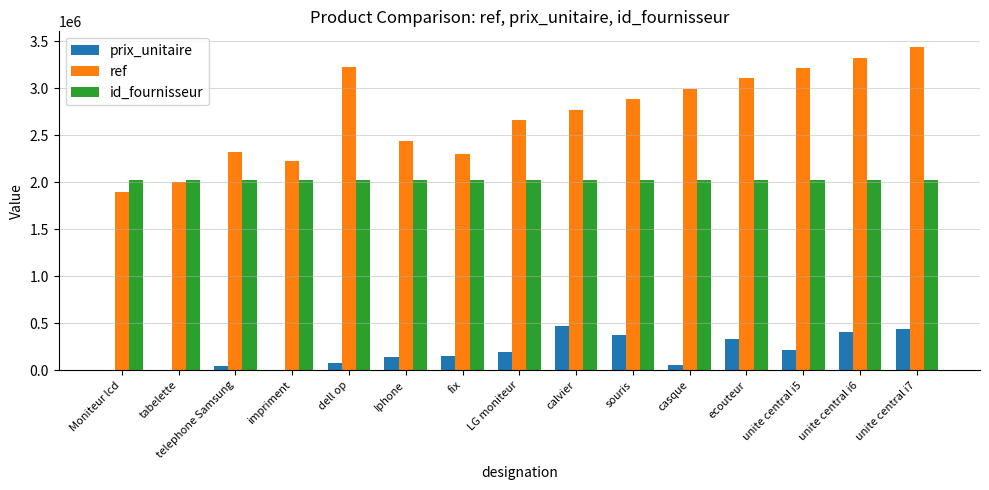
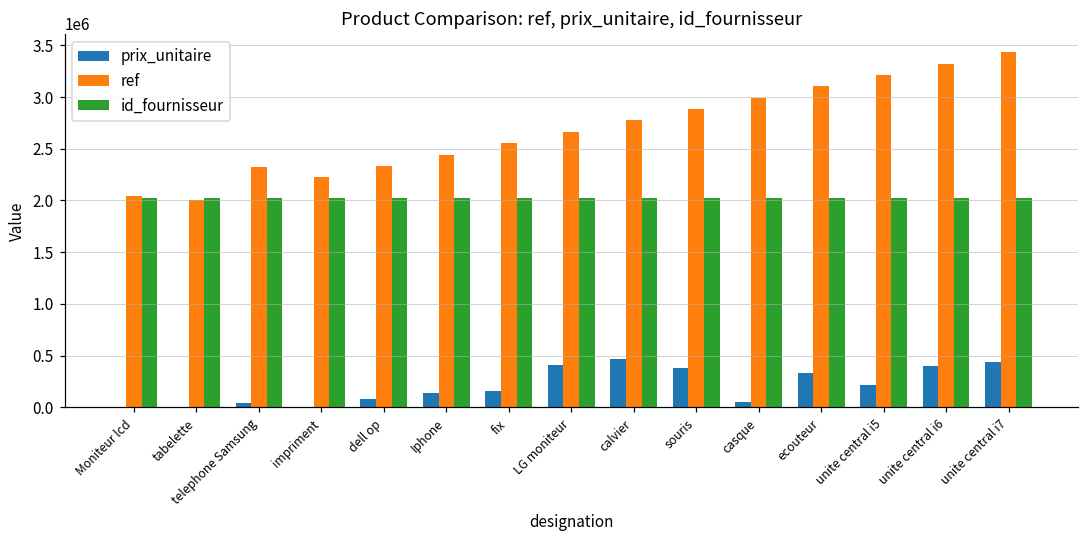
ref, Moniteur lcd: 1900000 -> 2000000
ref, dell op: 3200000 -> 2300000
ref, fix: 2300000 -> 2600000
prix_unitaire, LG moniteur: 200000 -> 400000
